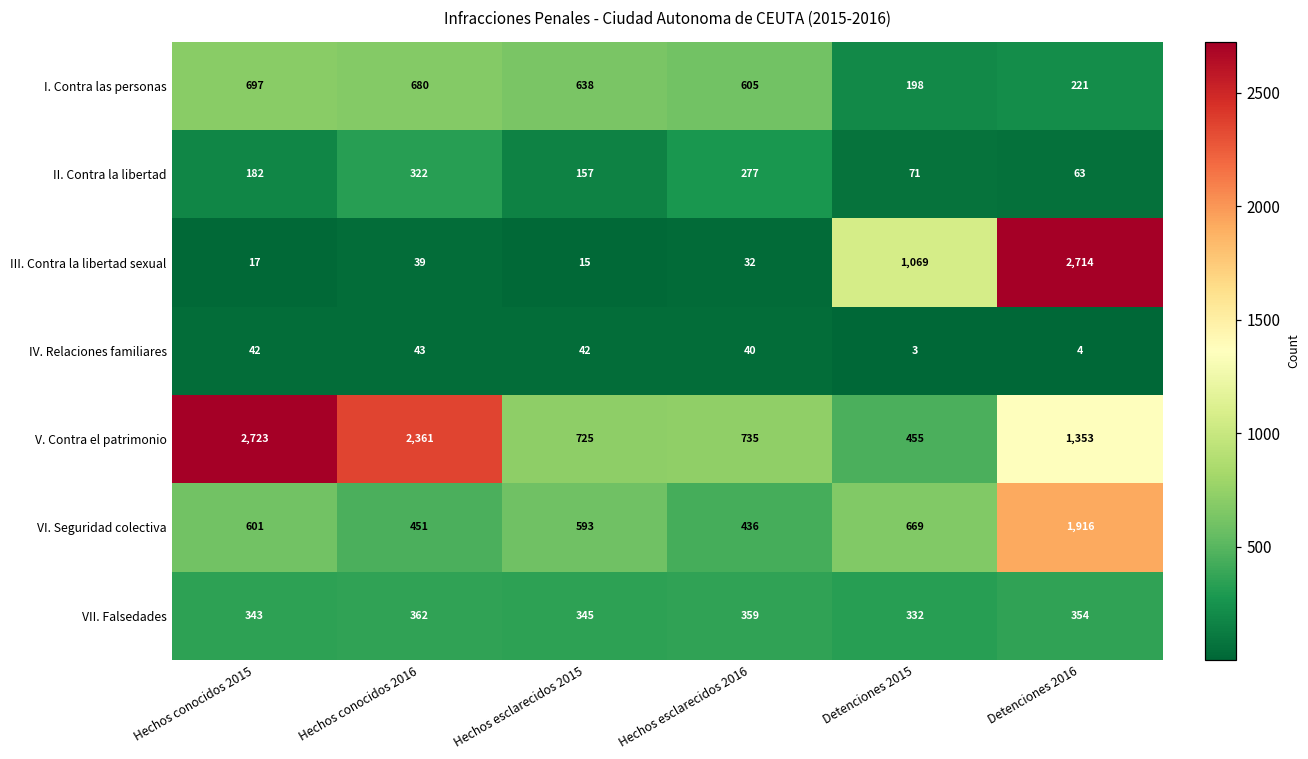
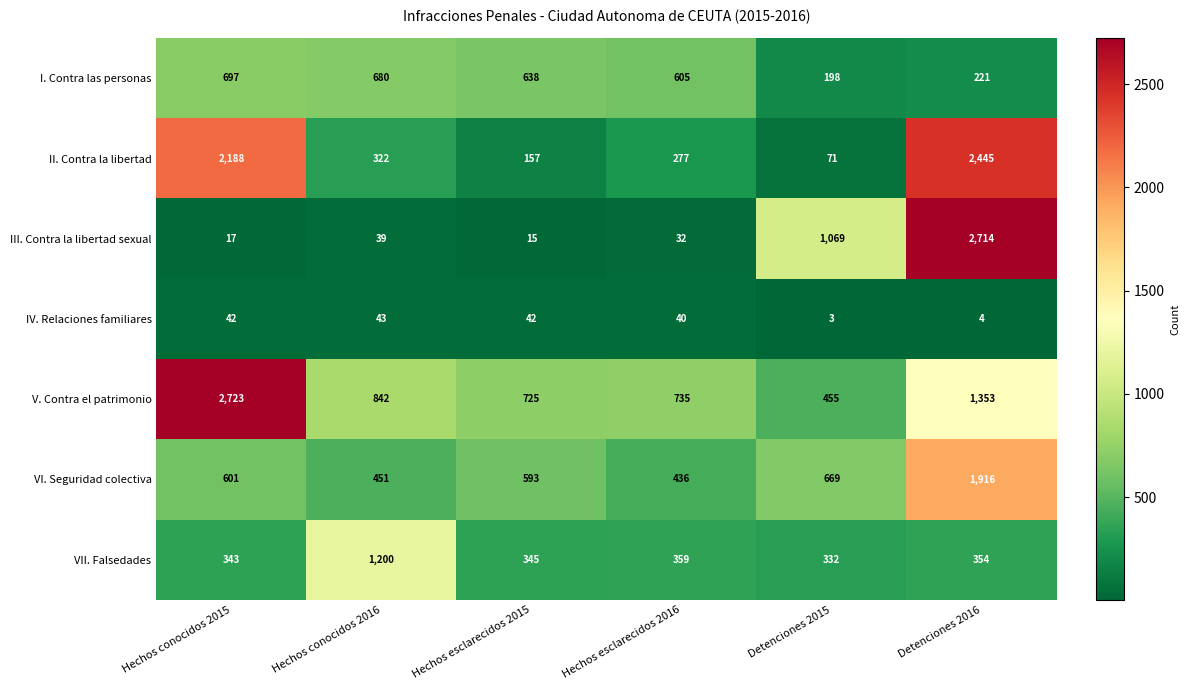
II. Contra la libertad, Hechos conocidos 2015: 182 -> 2,188
II. Contra la libertad, Detenciones 2016: 63 -> 2,445
V. Contra el patrimonio, Hechos conocidos 2016: 2,361 -> 842
VII. Falsedades, Hechos conocidos 2016: 362 -> 1,200
